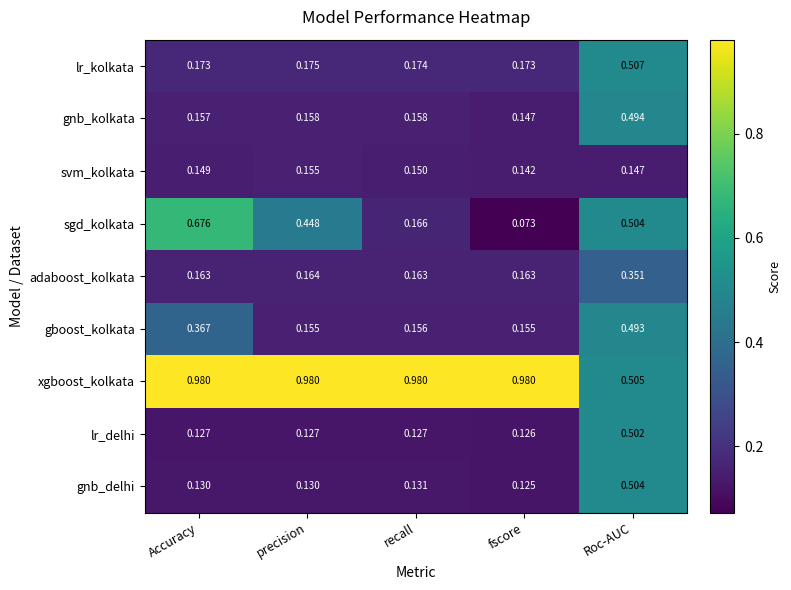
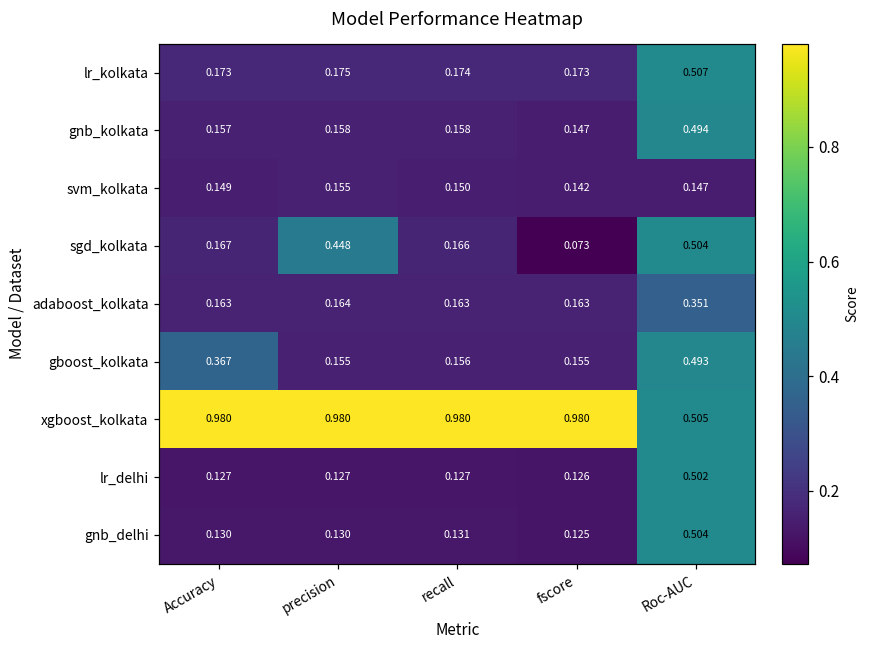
sgd_kolkata, Accuracy: 0.676 -> 0.167
